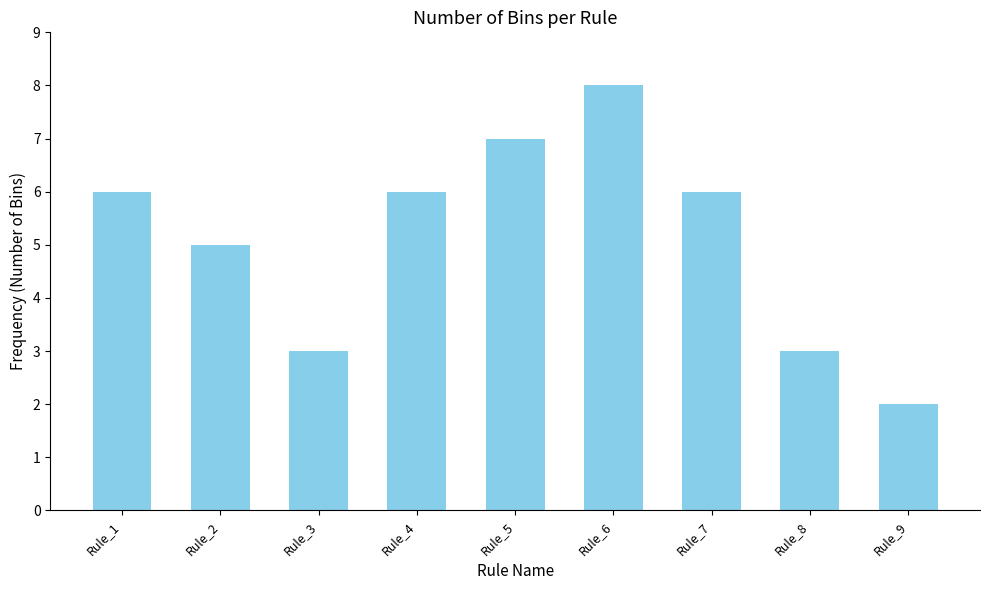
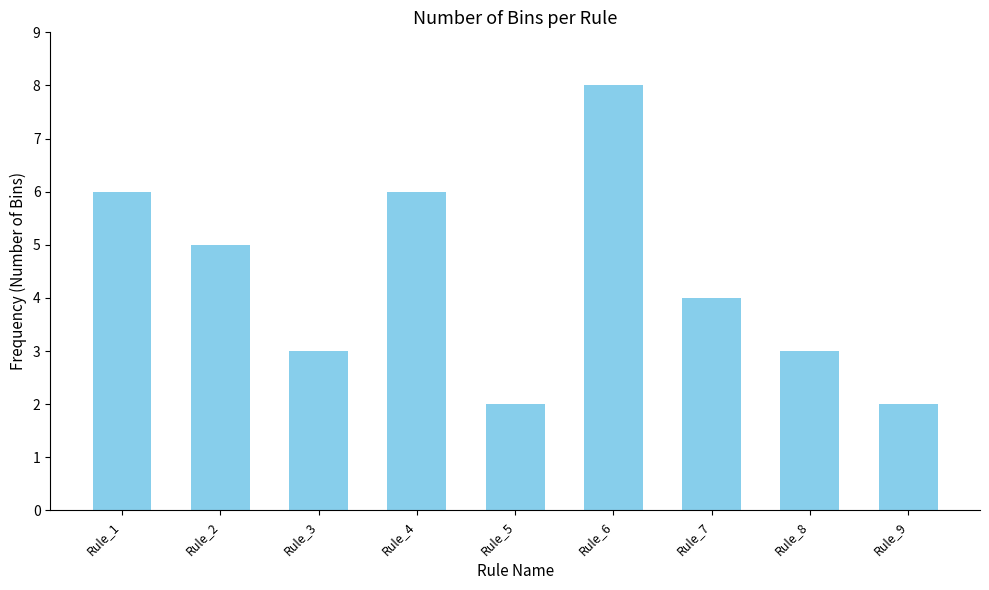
Rule_5: 7 -> 2
Rule_7: 6 -> 4
